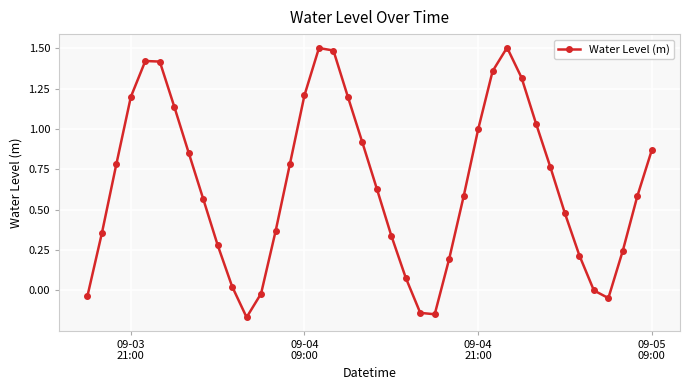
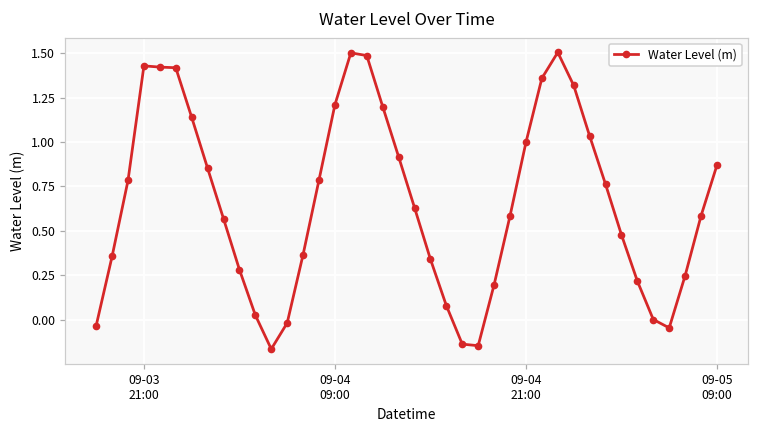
09-03 21:00: 1.20 -> 1.43
